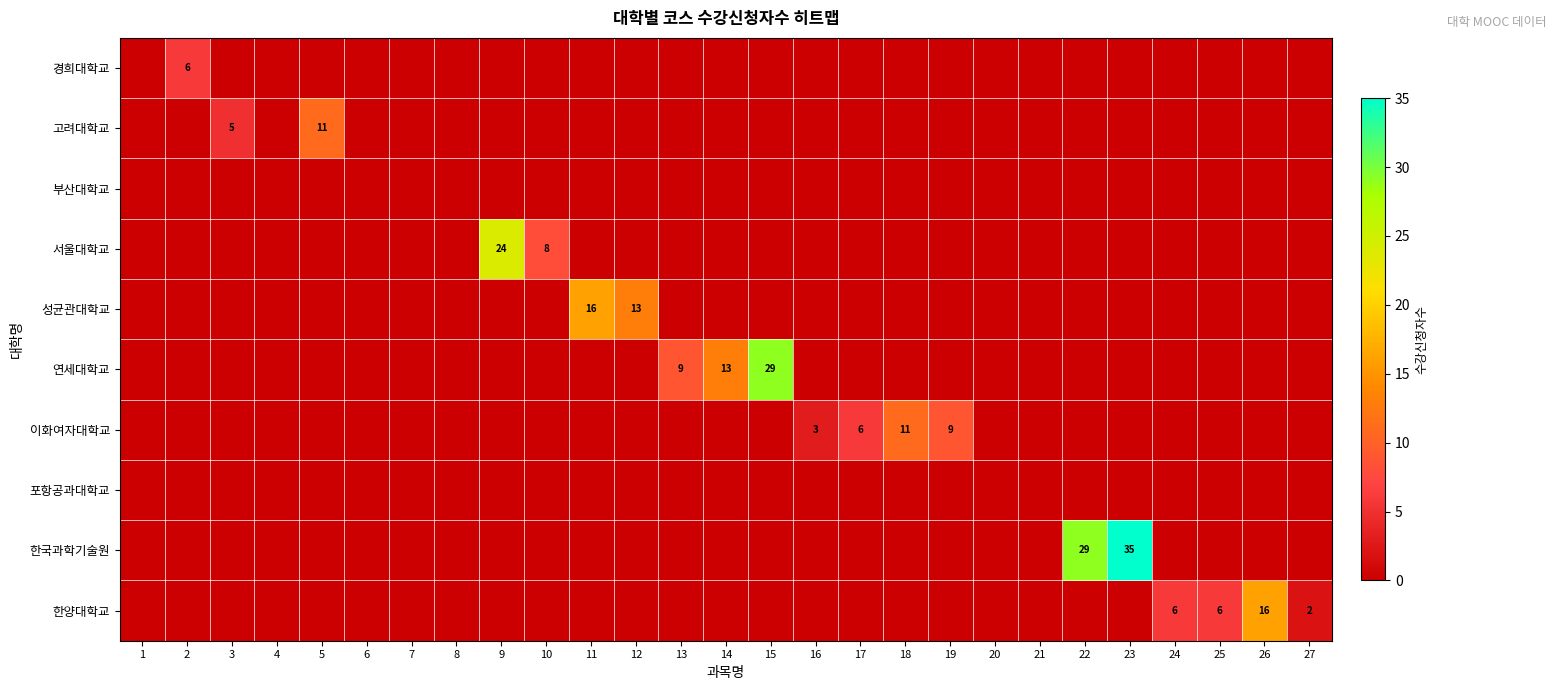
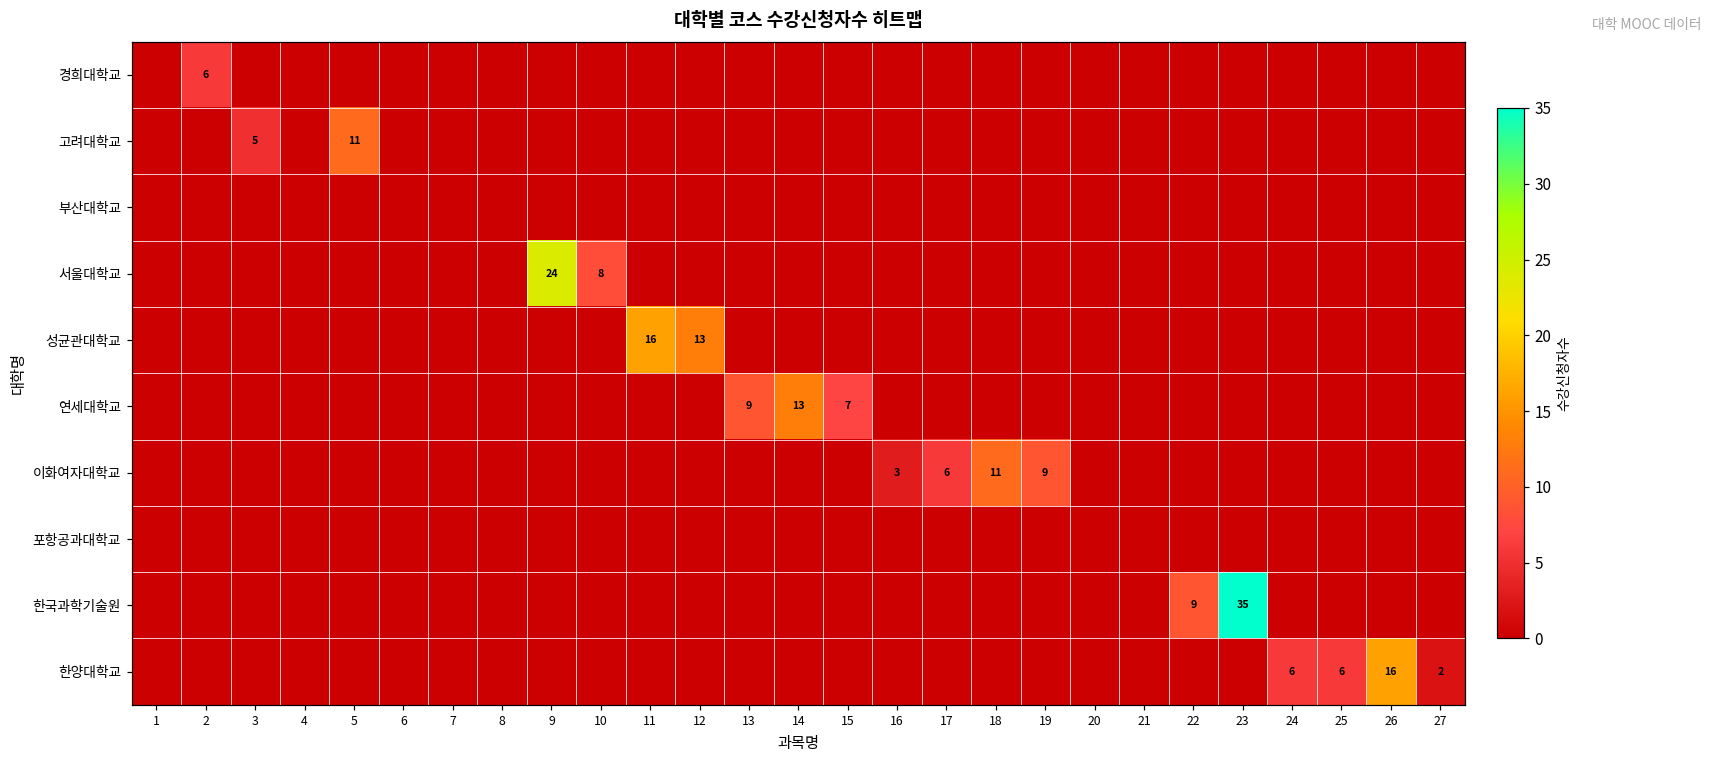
연세대학교, 15: 29 -> 7
한국과학기술원, 22: 29 -> 9
